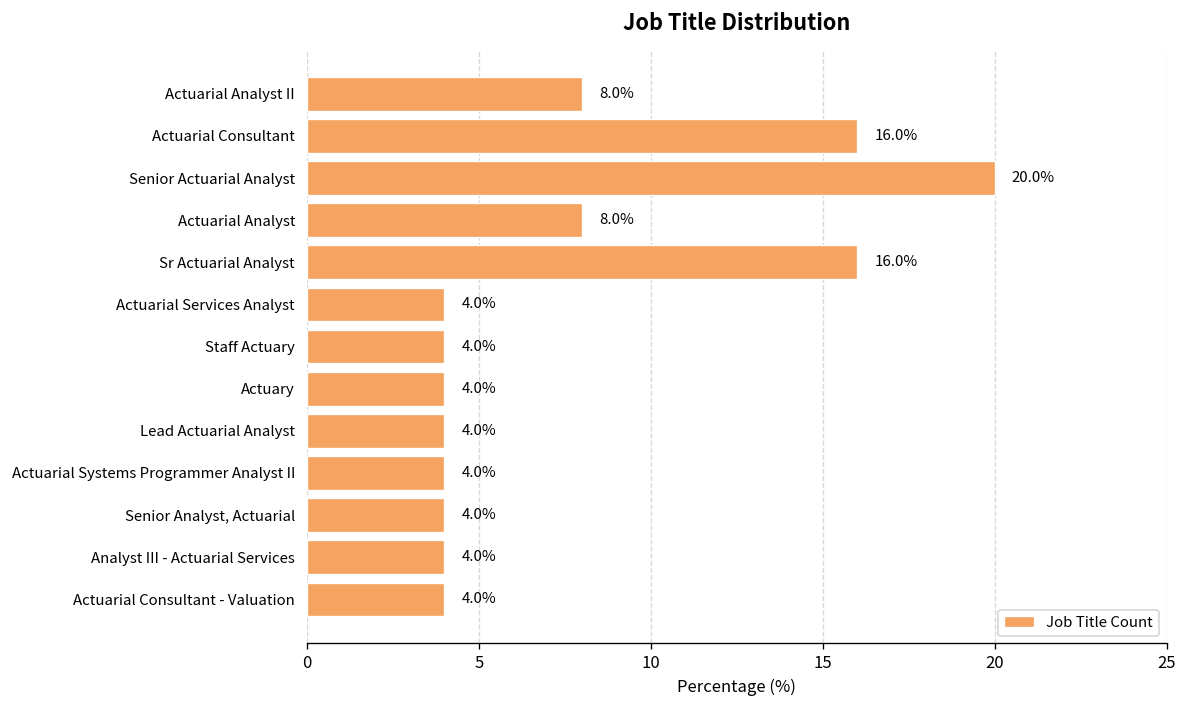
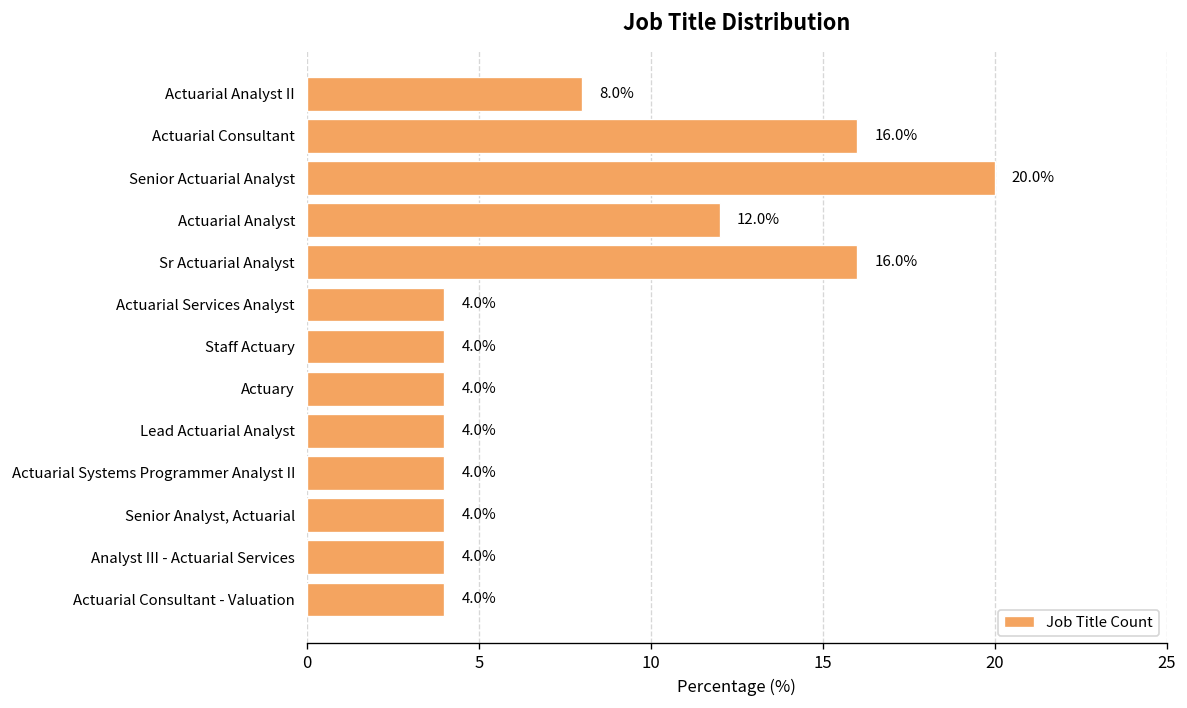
Actuarial Analyst: 8.0% -> 12.0%
